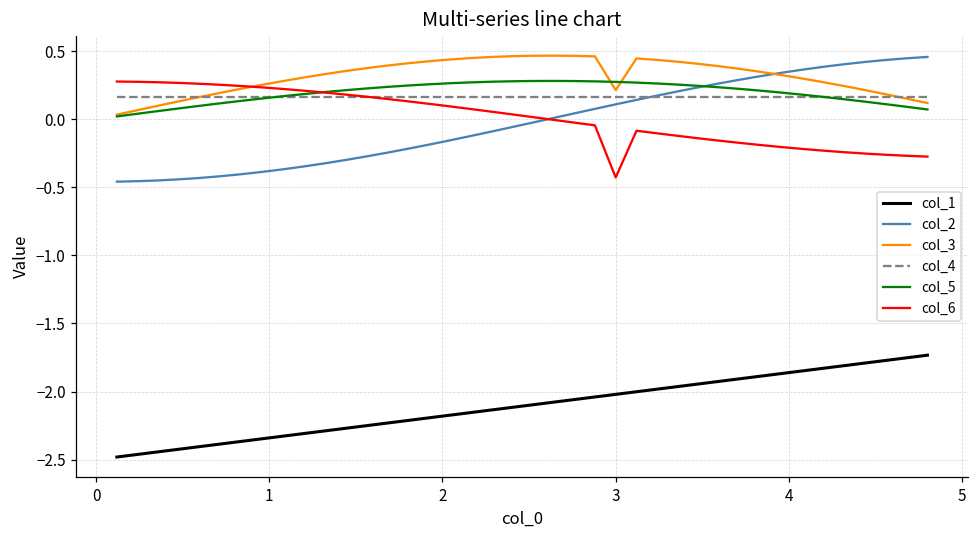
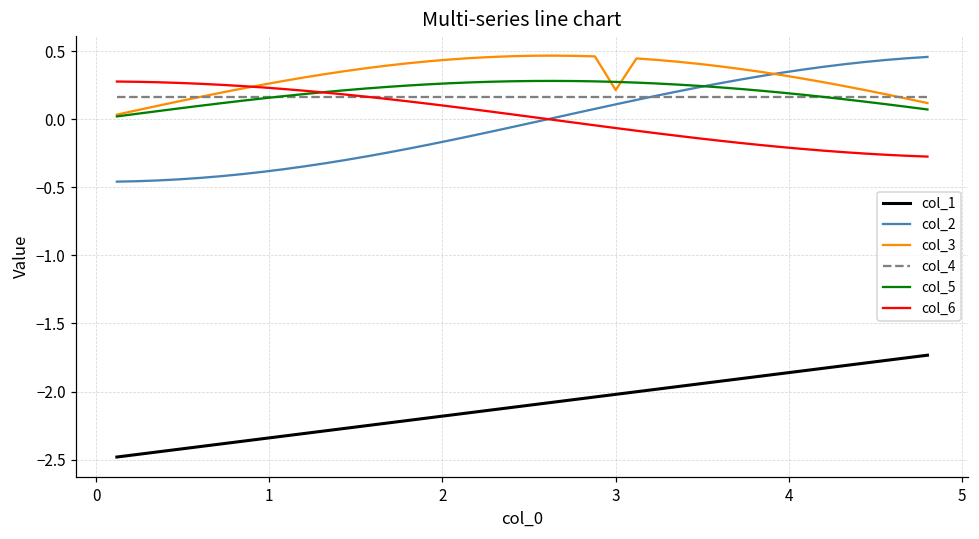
col_6, 3: -0.43 -> -0.07
